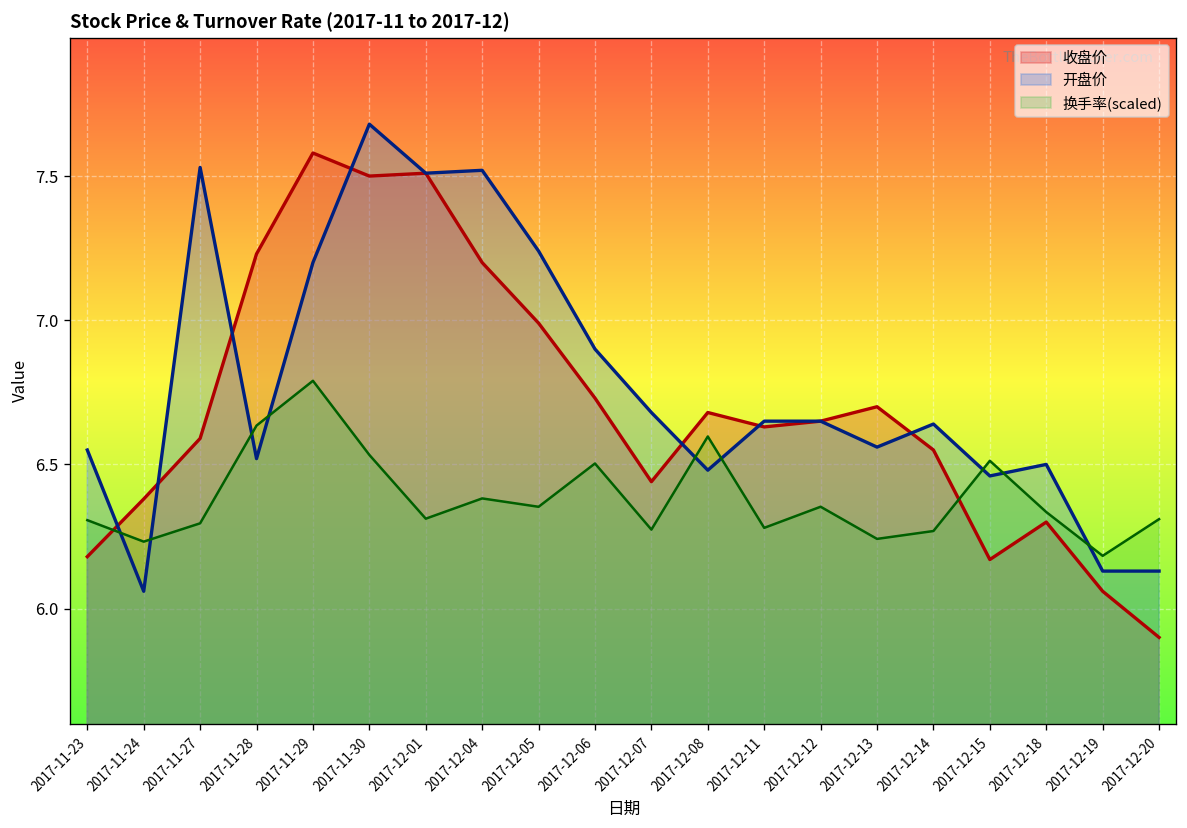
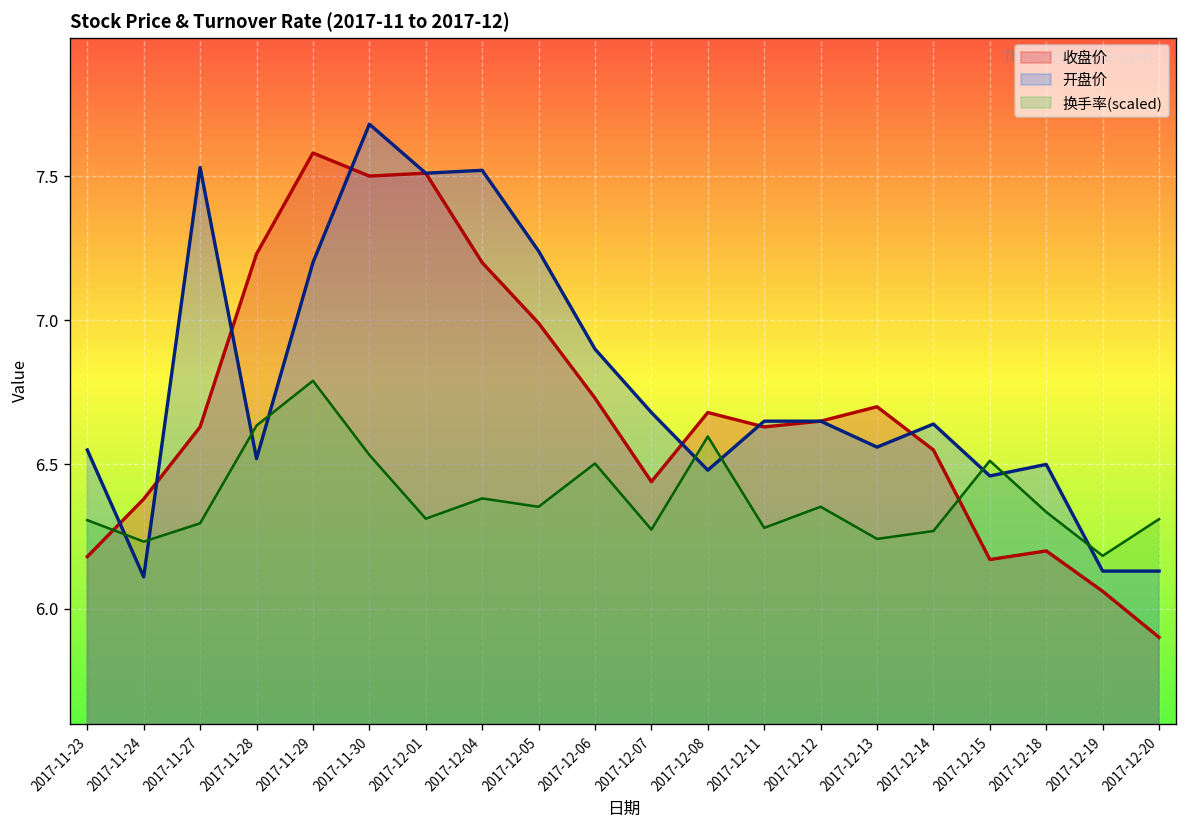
开盘价, 2017-11-24: 6.06 -> 6.11
收盘价, 2017-11-27: 6.59 -> 6.63
收盘价, 2017-12-18: 6.3 -> 6.2
